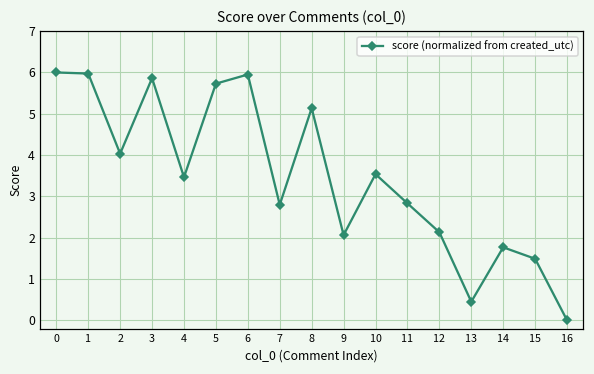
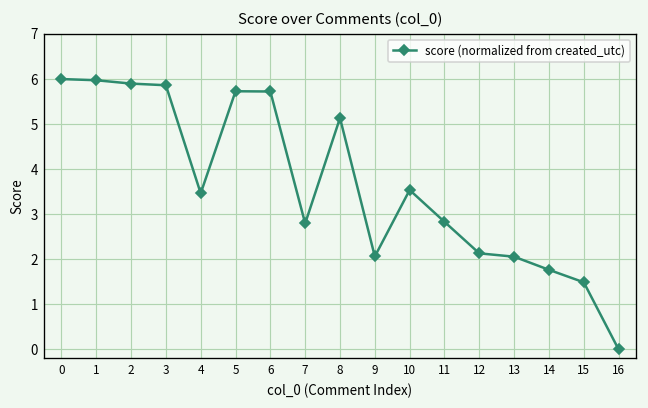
2: 4.0 -> 5.9
6: 6.0 -> 5.7
13: 0.4 -> 2.1
